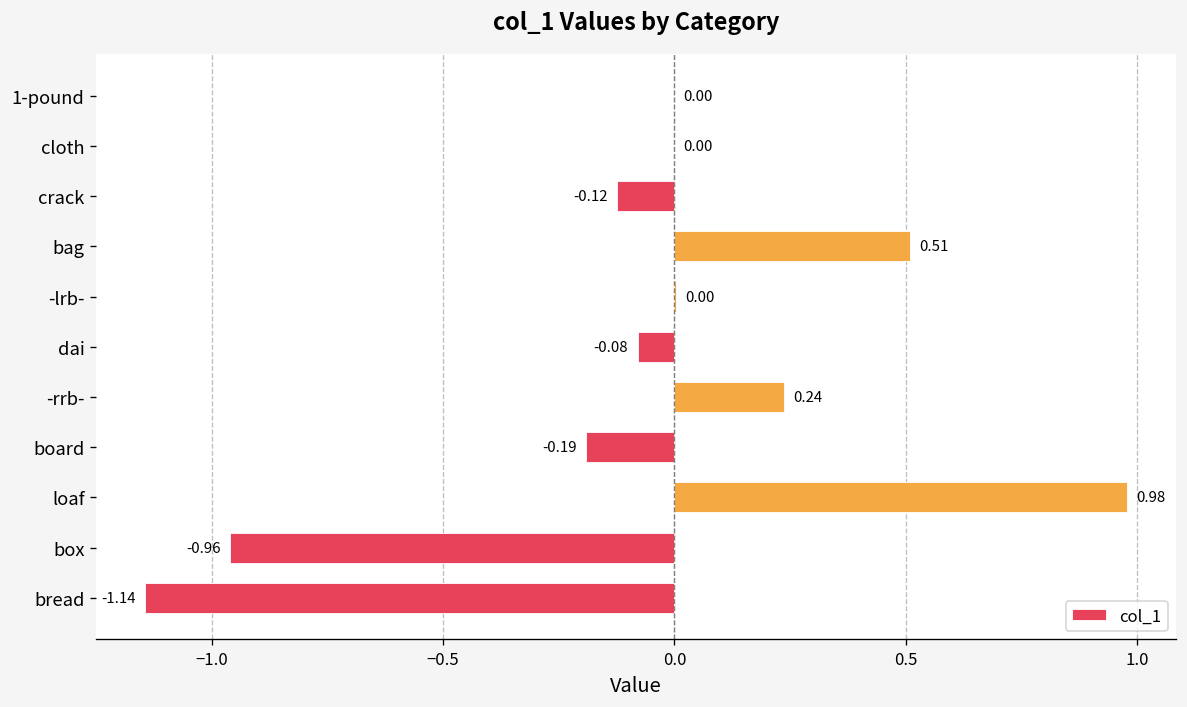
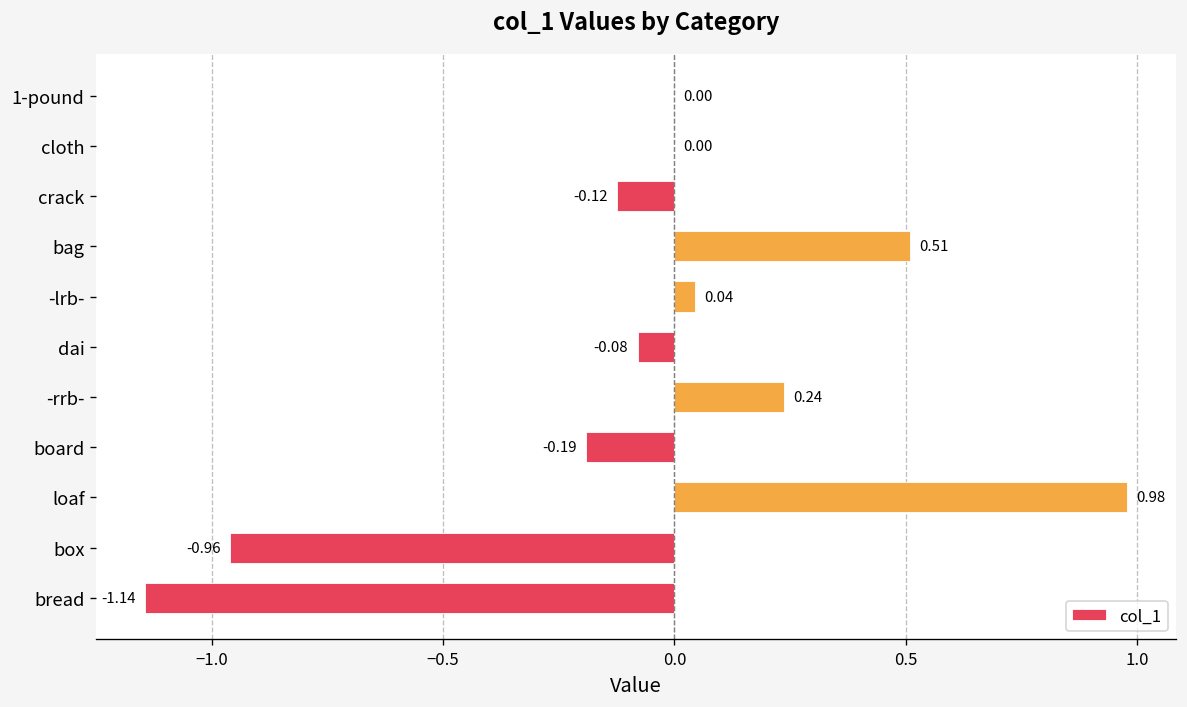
-lrb-: 0.00 -> 0.04
